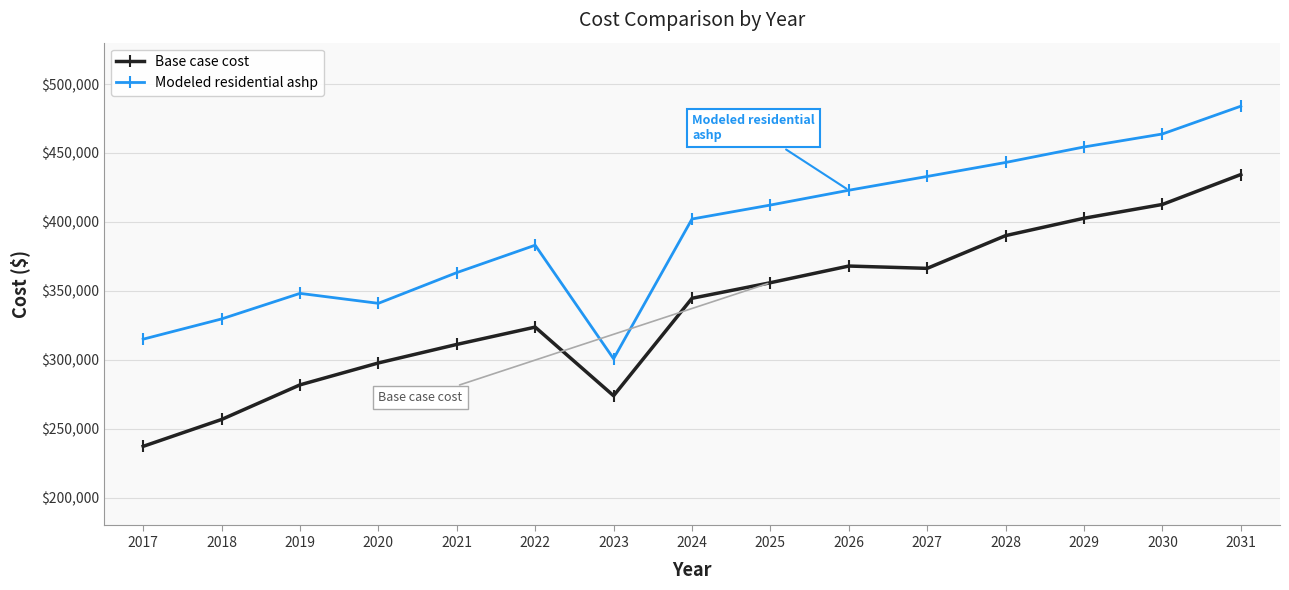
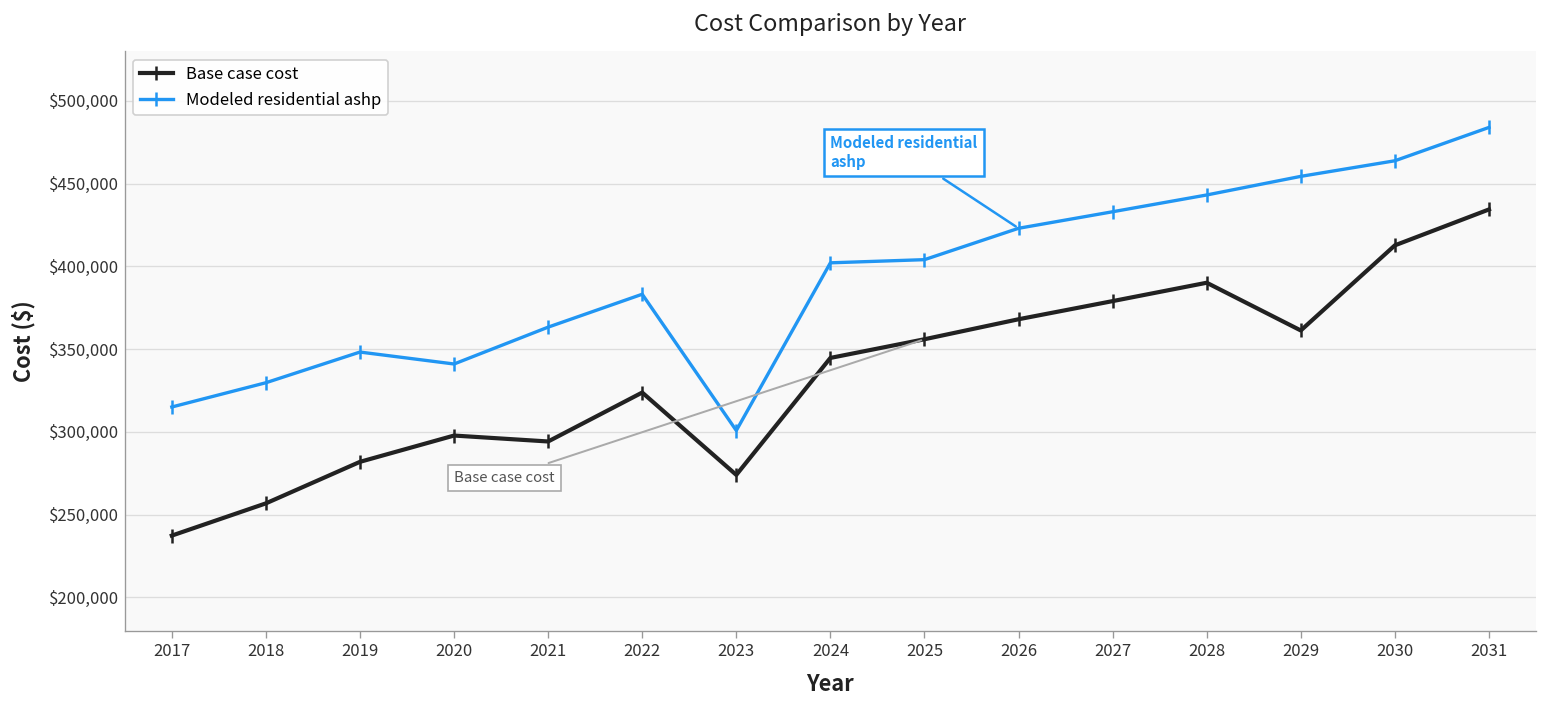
Base case cost, 2021: $311,000 -> $294,000
Modeled residential ashp, 2025: $412,000 -> $404,000
Base case cost, 2027: $366,000 -> $379,000
Base case cost, 2029: $403,000 -> $361,000
